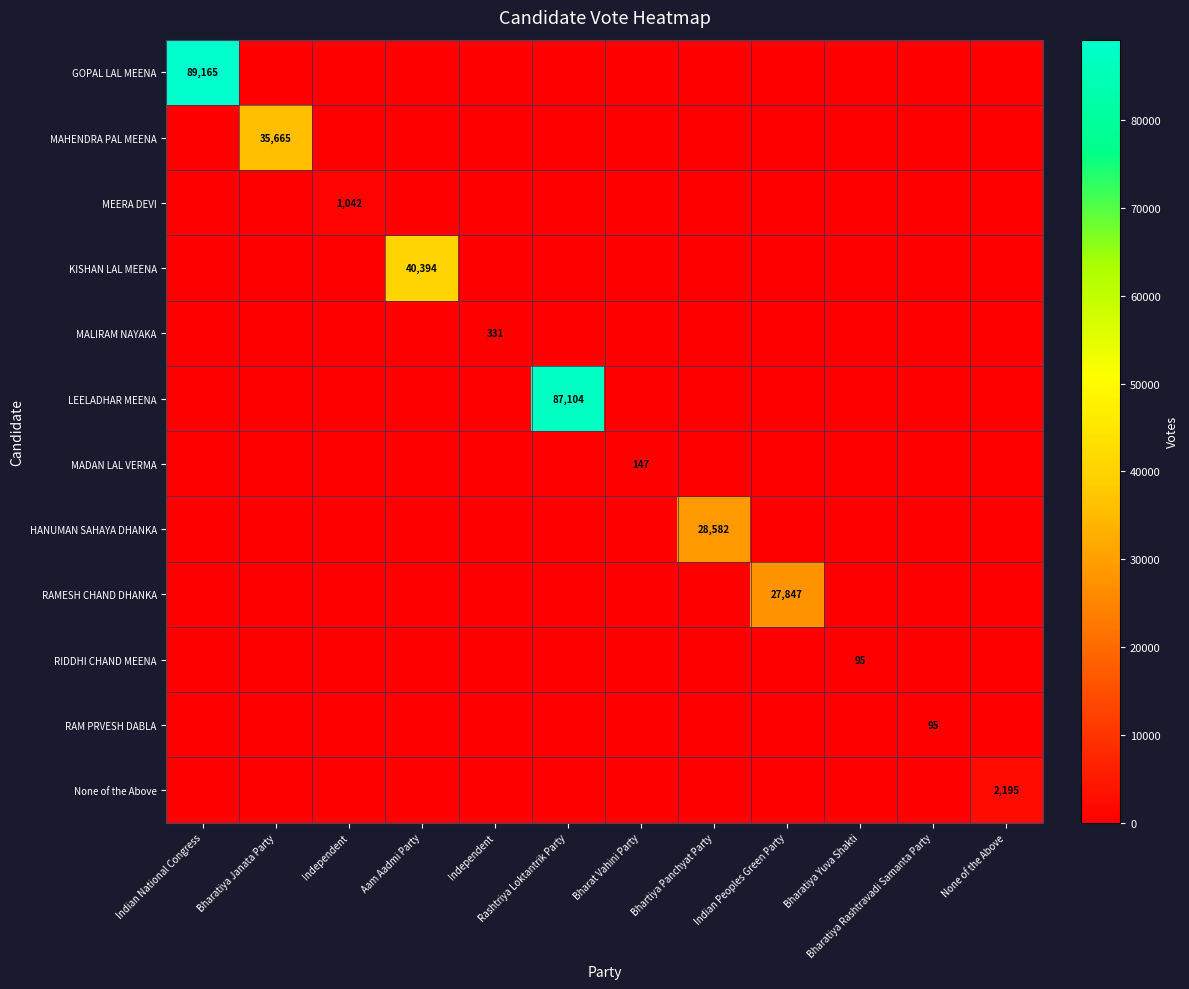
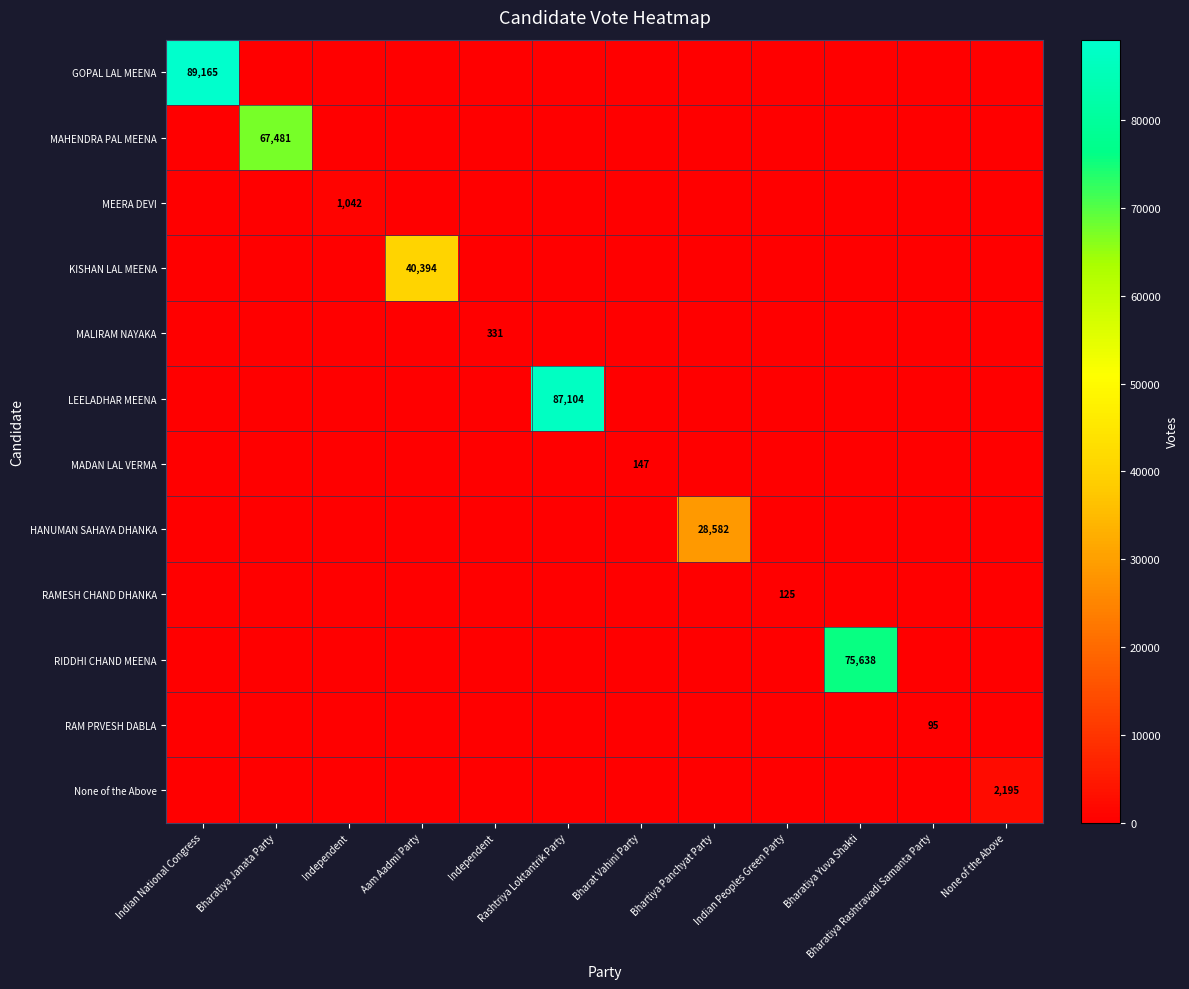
MAHENDRA PAL MEENA, Bharatiya Janata Party: 35,665 -> 67,481
RAMESH CHAND DHANKA, Indian Peoples Green Party: 27,847 -> 125
RIDDHI CHAND MEENA, Bharatiya Yuva Shakti: 95 -> 75,638
